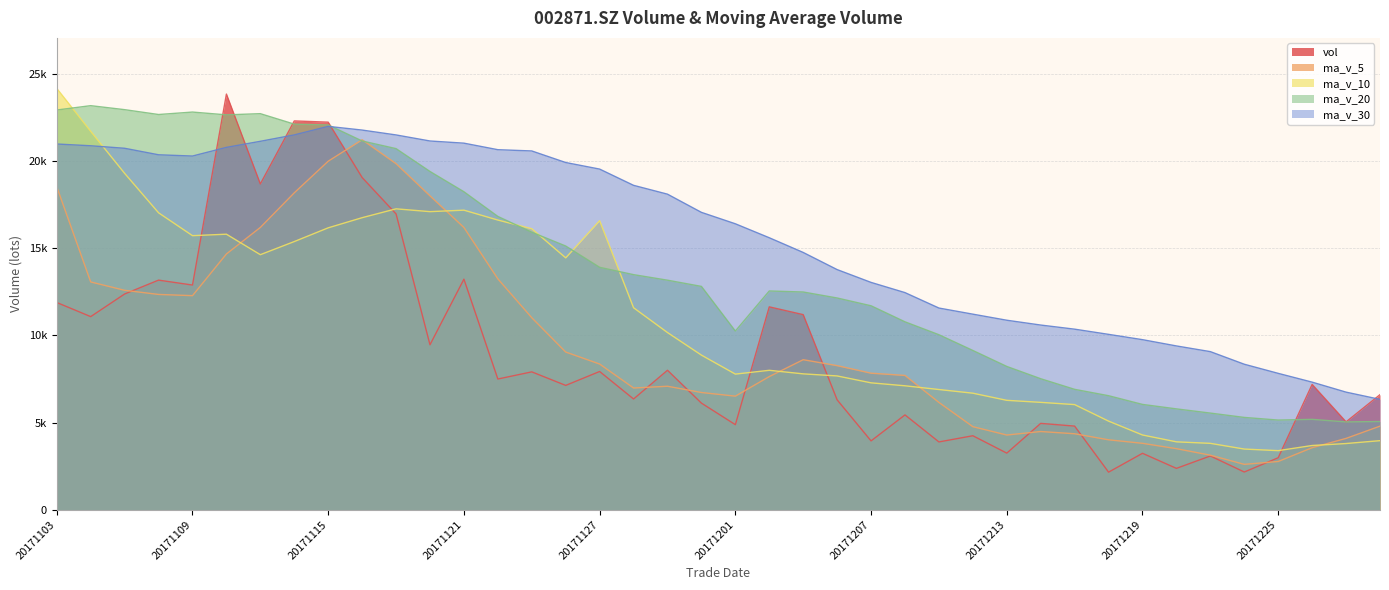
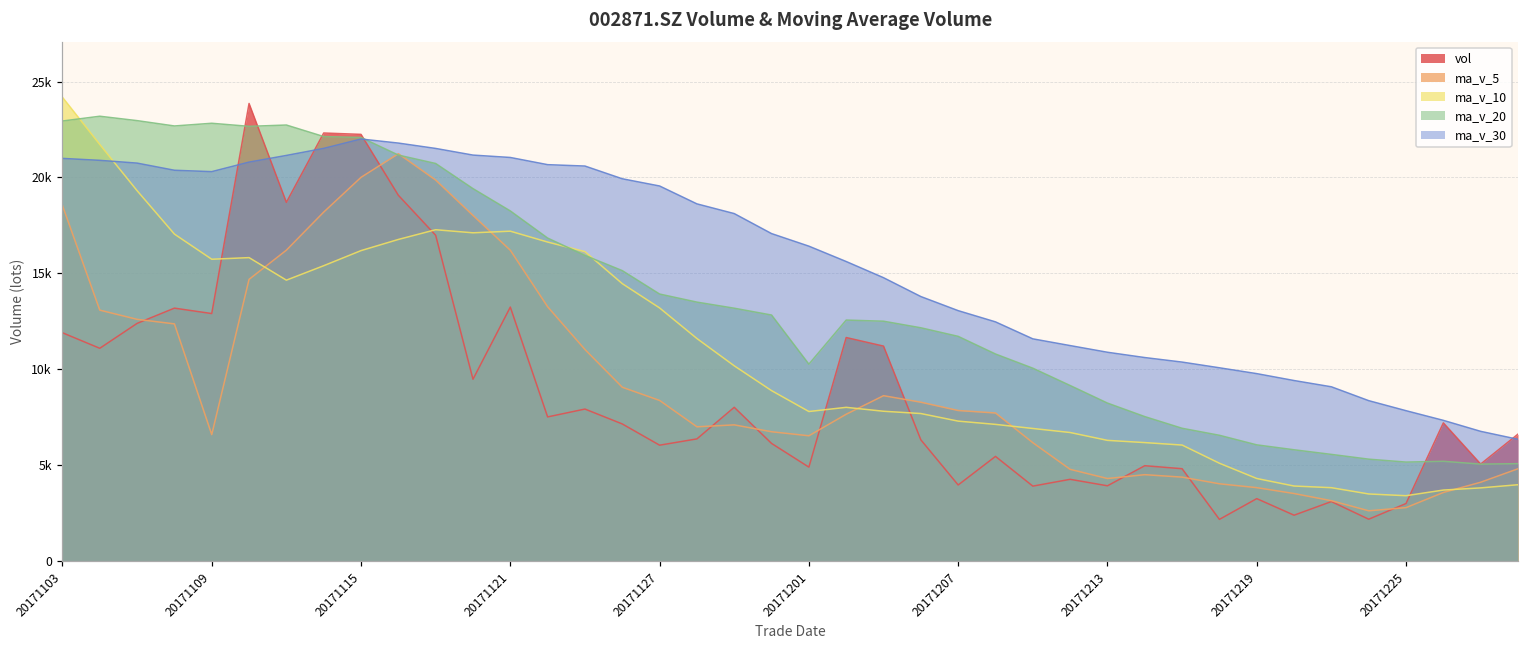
ma_v_5, 20171109: 12300 -> 6600
vol, 20171127: 7900 -> 6000
ma_v_10, 20171127: 16600 -> 13200
vol, 20171213: 3200 -> 3900
